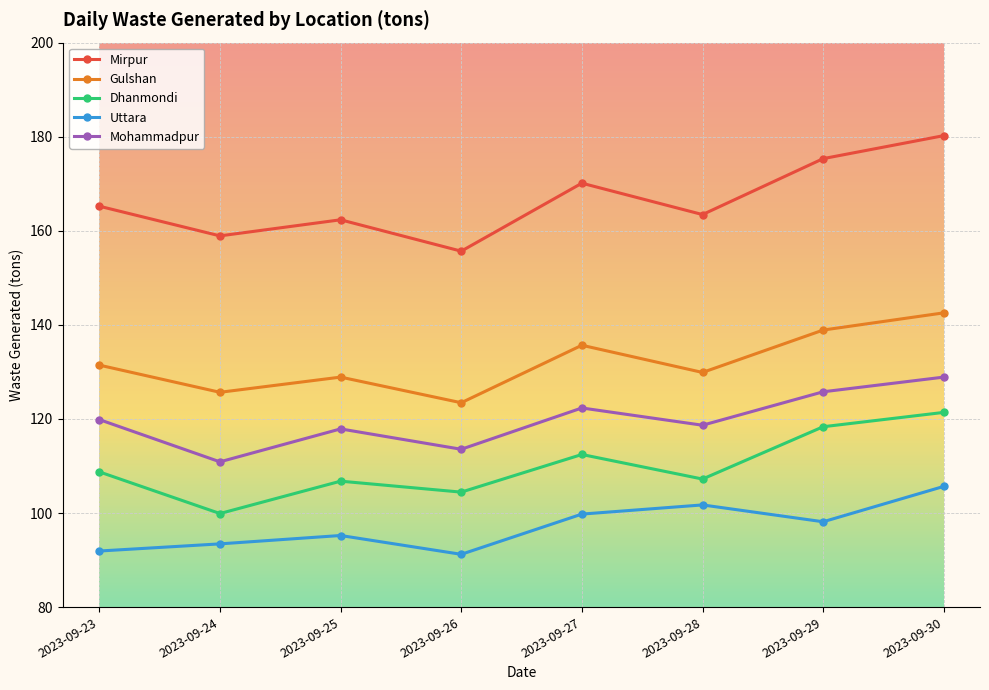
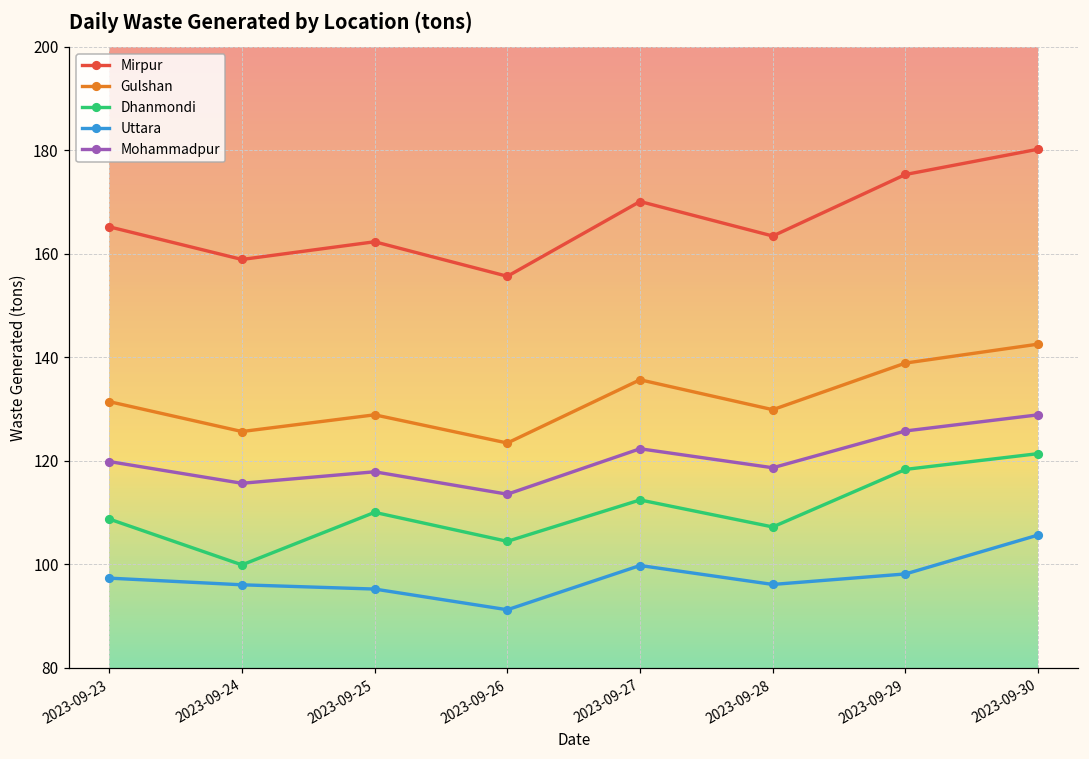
Uttara, 2023-09-23: 92 -> 97
Uttara, 2023-09-24: 93 -> 96
Mohammadpur, 2023-09-24: 111 -> 116
Dhanmondi, 2023-09-25: 107 -> 110
Uttara, 2023-09-28: 102 -> 96
